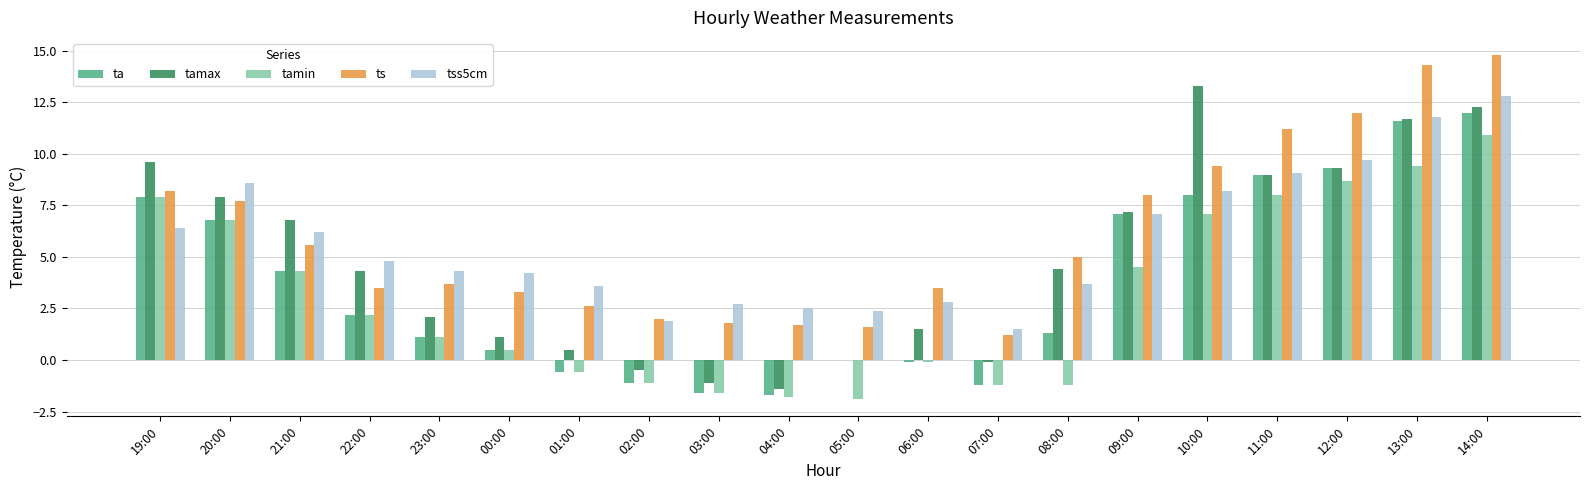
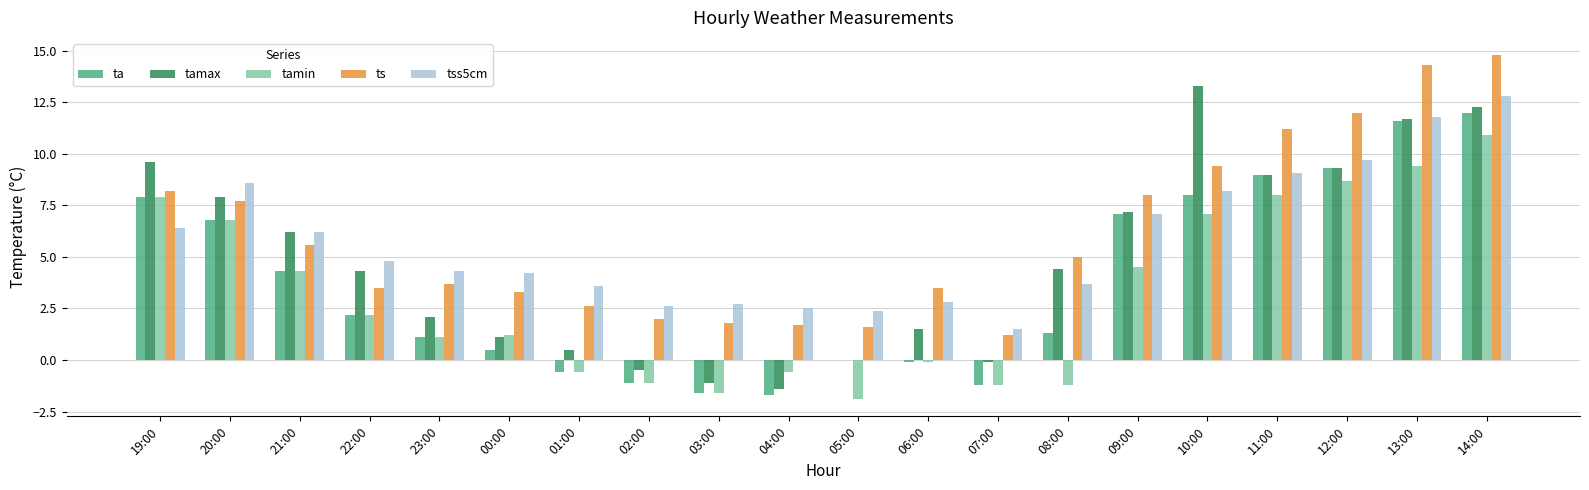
tamax, 21:00: 6.8 -> 6.2
tamin, 00:00: 0.5 -> 1.2
tss5cm, 02:00: 1.9 -> 2.6
tamin, 04:00: -1.8 -> -0.6
